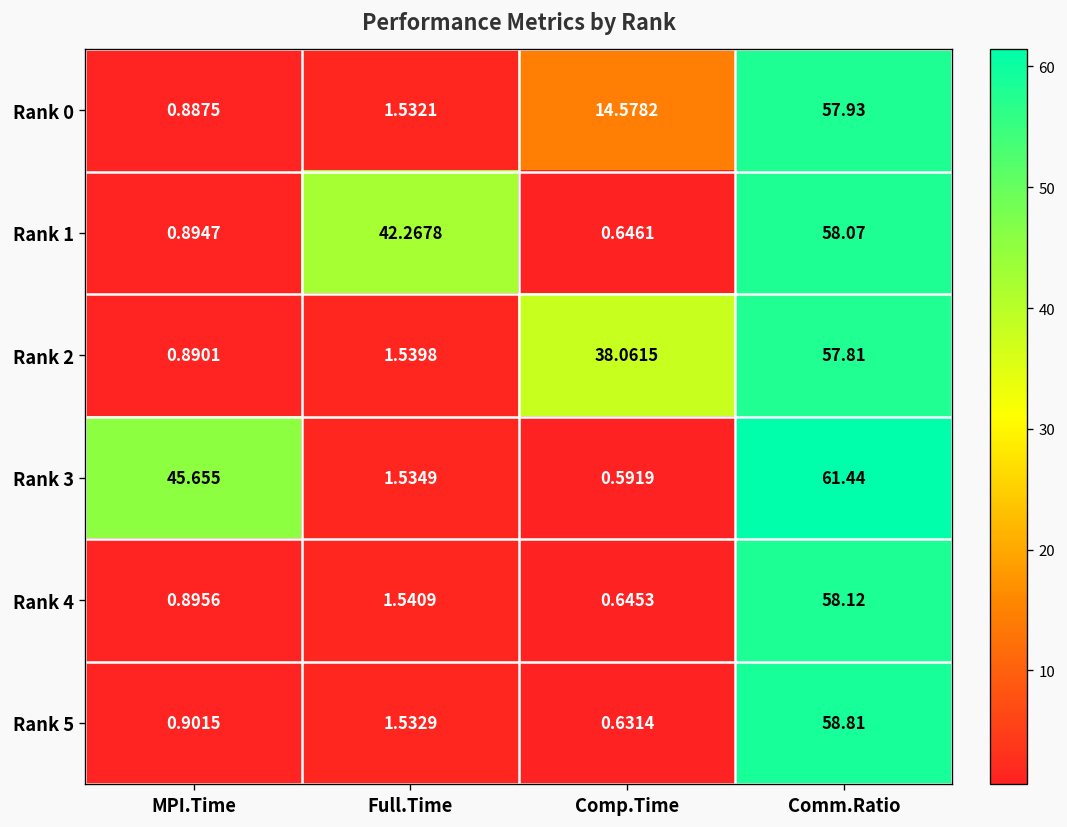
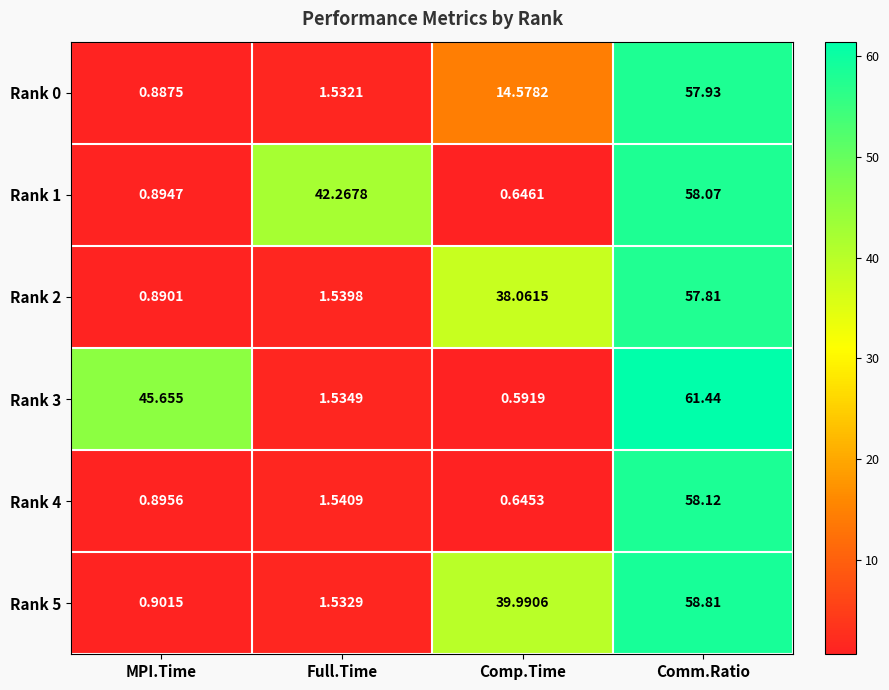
Rank 5, Comp.Time: 0.6314 -> 39.9906
